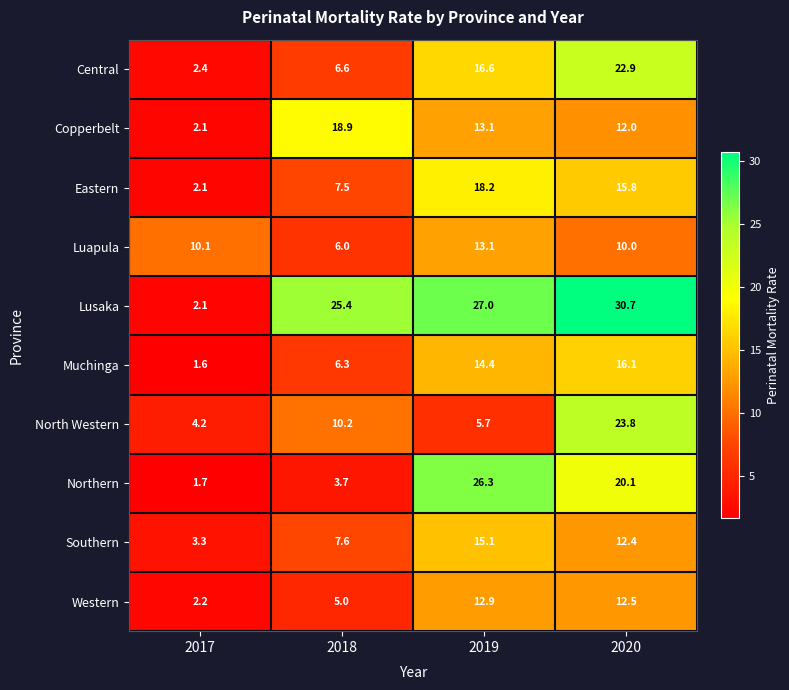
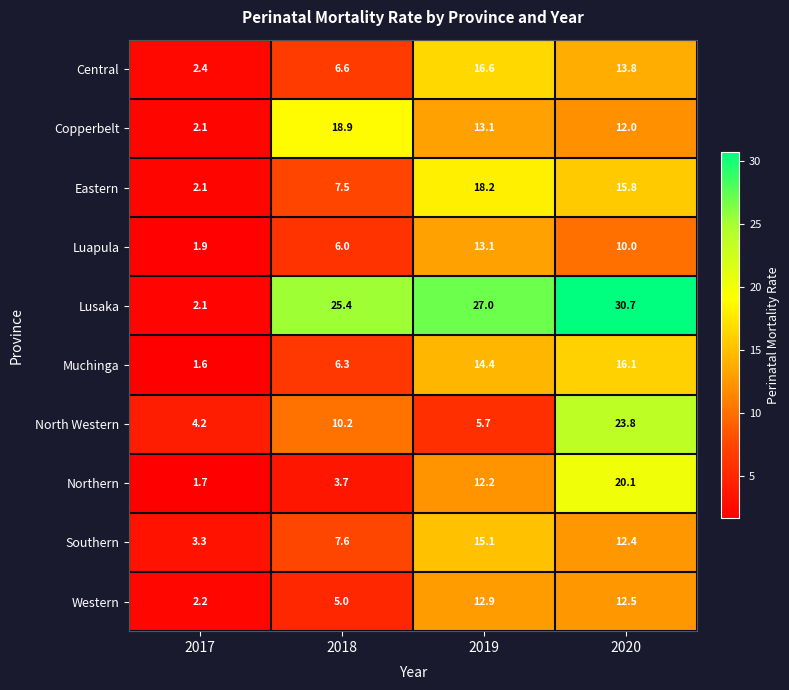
Central, 2020: 22.9 -> 13.8
Luapula, 2017: 10.1 -> 1.9
Northern, 2019: 26.3 -> 12.2
